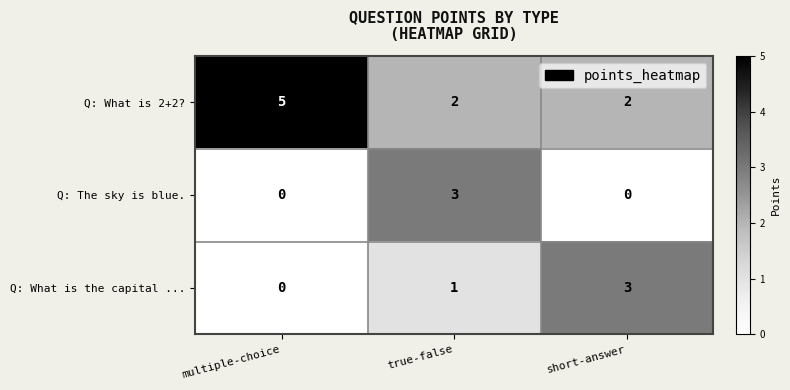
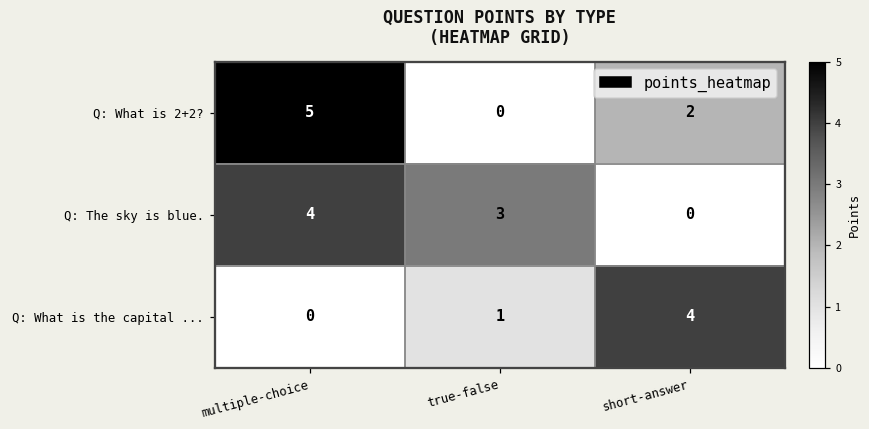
Q: What is 2+2?, true-false: 2 -> 0
Q: The sky is blue., multiple-choice: 0 -> 4
Q: What is the capital ..., short-answer: 3 -> 4
